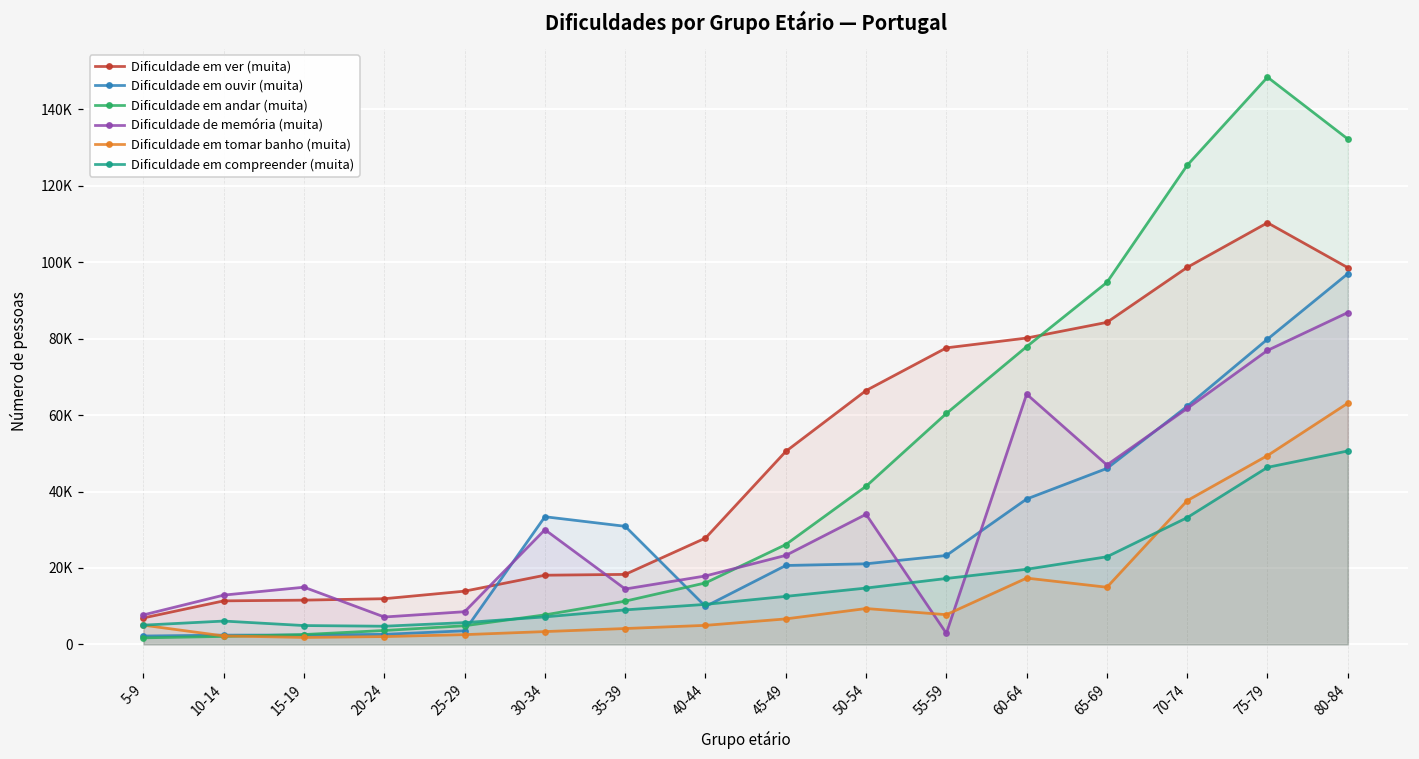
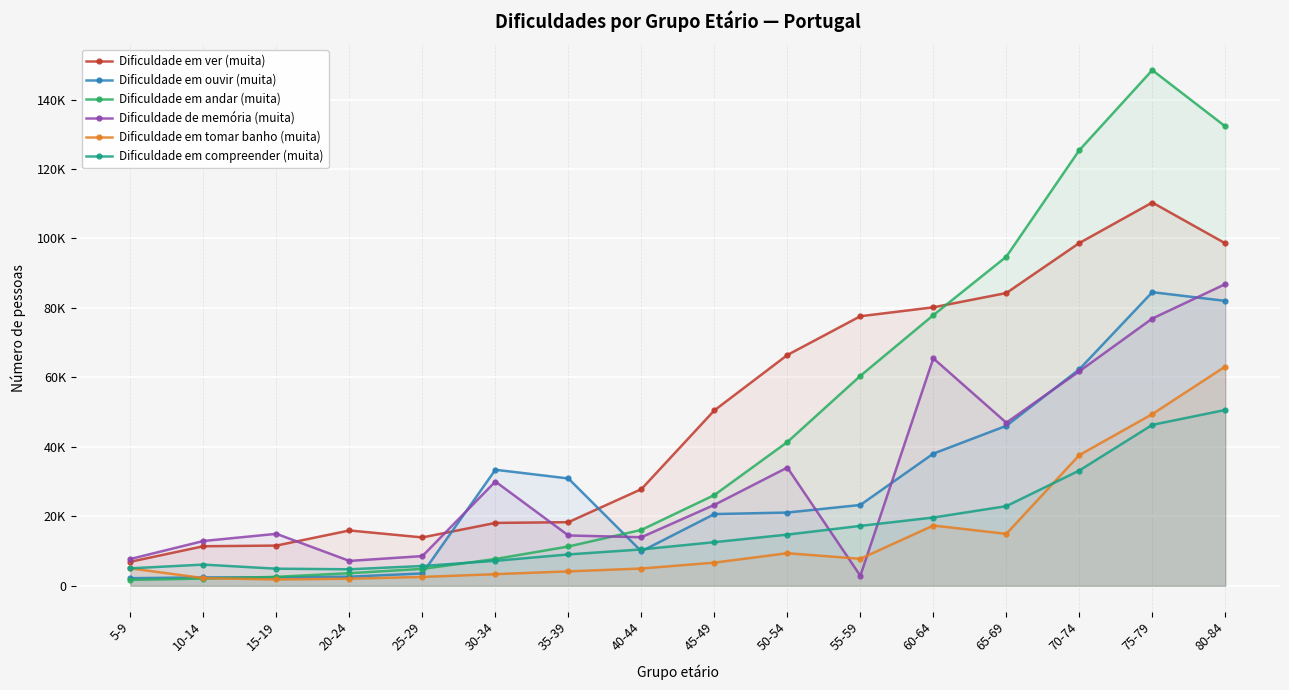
Dificuldade em ver (muita), 20-24: 12000 -> 16000
Dificuldade de memória (muita), 40-44: 18000 -> 14000
Dificuldade em ouvir (muita), 75-79: 80000 -> 85000
Dificuldade em ouvir (muita), 80-84: 97000 -> 82000
